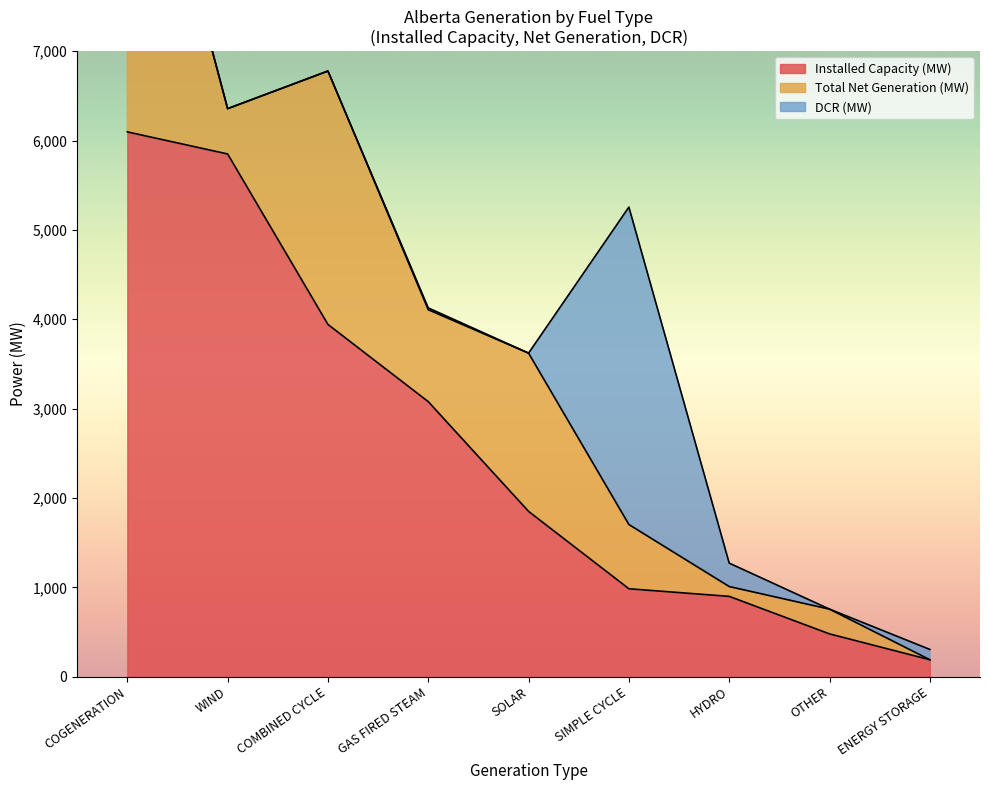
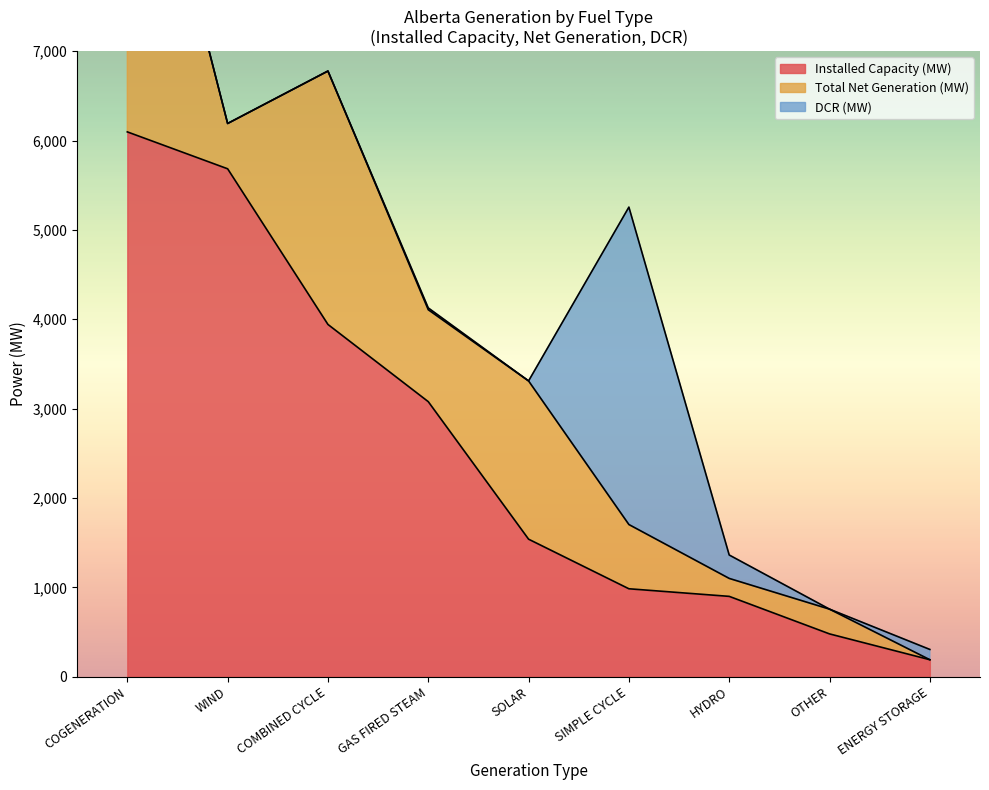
Installed Capacity (MW), WIND: 5,900 -> 5,700
Installed Capacity (MW), SOLAR: 1,900 -> 1,500
Total Net Generation (MW), HYDRO: 100 -> 200
